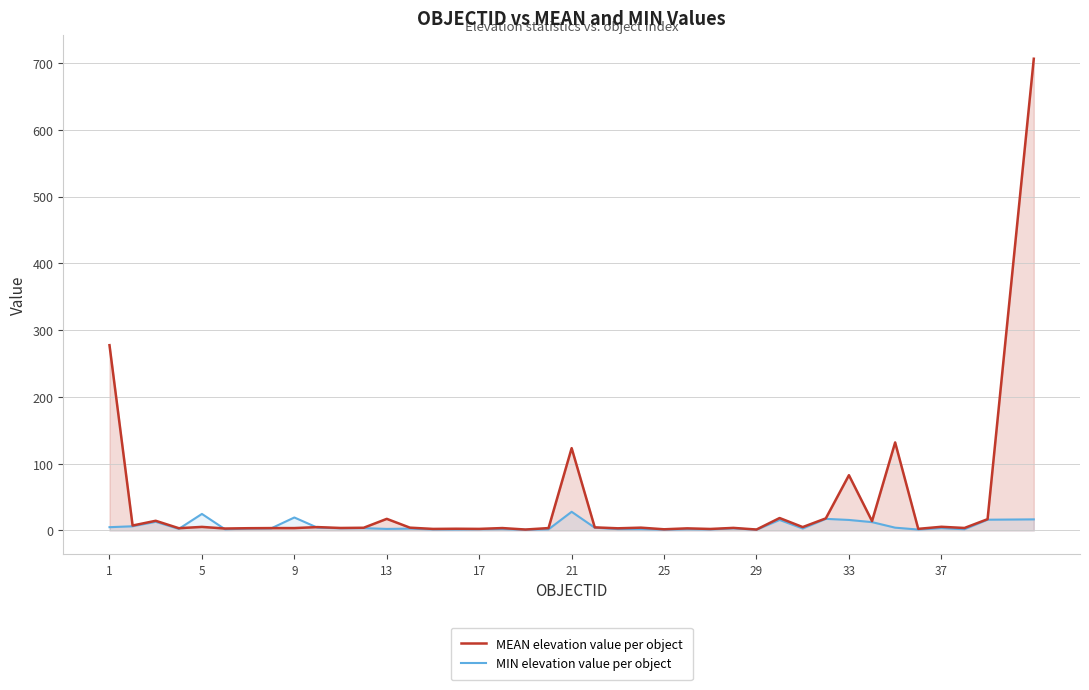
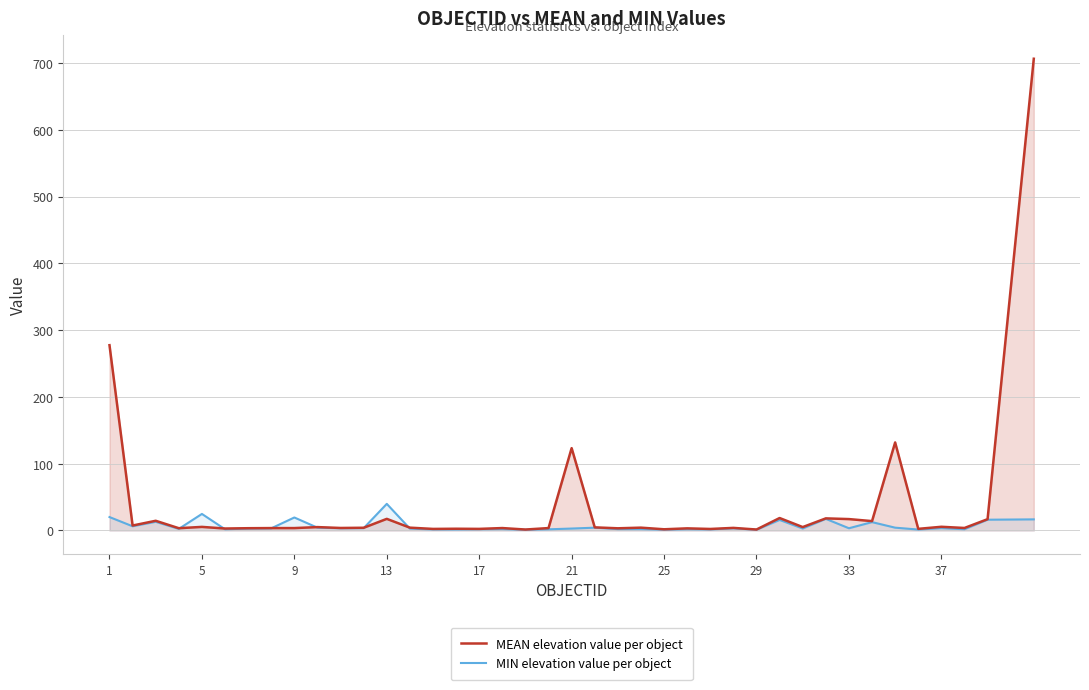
MIN elevation value per object, 1: 0 -> 20
MIN elevation value per object, 13: 0 -> 40
MIN elevation value per object, 21: 30 -> 0
MEAN elevation value per object, 33: 80 -> 20
MIN elevation value per object, 33: 20 -> 0
